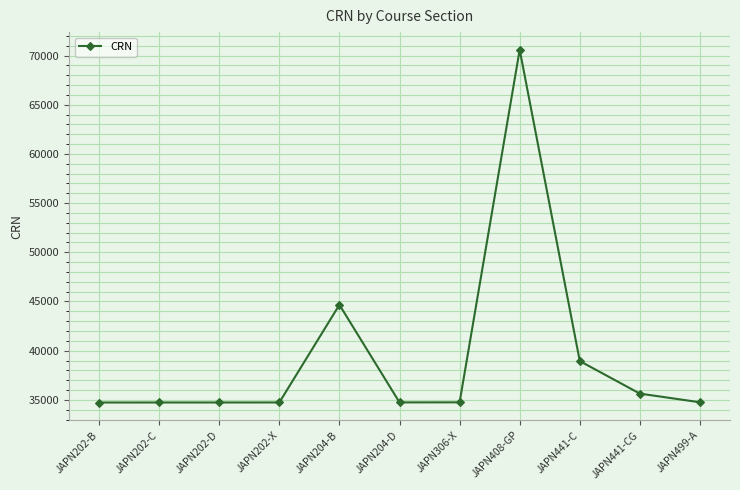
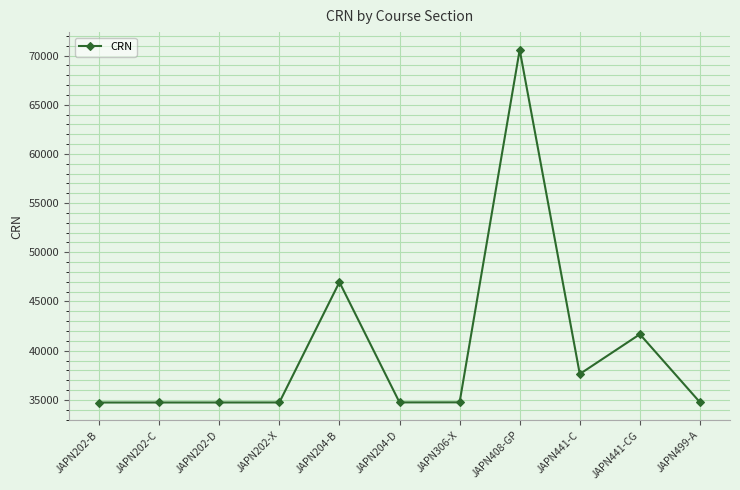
JAPN204-B: 45000 -> 47000
JAPN441-C: 39000 -> 38000
JAPN441-CG: 36000 -> 42000
